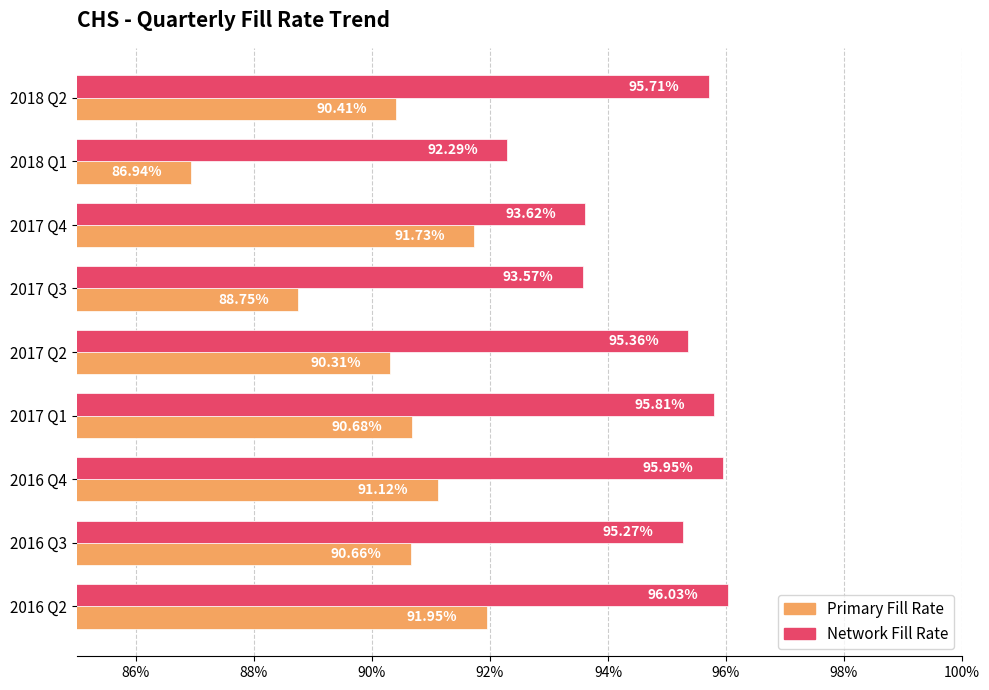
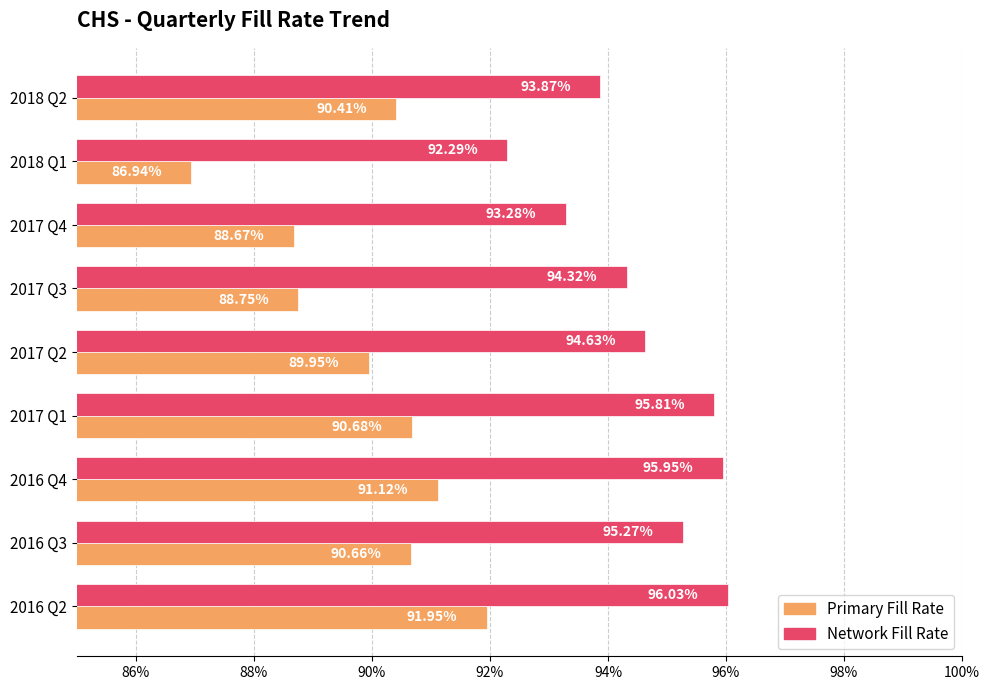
Network Fill Rate, 2018 Q2: 95.71% -> 93.87%
Network Fill Rate, 2017 Q4: 93.62% -> 93.28%
Primary Fill Rate, 2017 Q4: 91.73% -> 88.67%
Network Fill Rate, 2017 Q3: 93.57% -> 94.32%
Network Fill Rate, 2017 Q2: 95.36% -> 94.63%
Primary Fill Rate, 2017 Q2: 90.31% -> 89.95%
